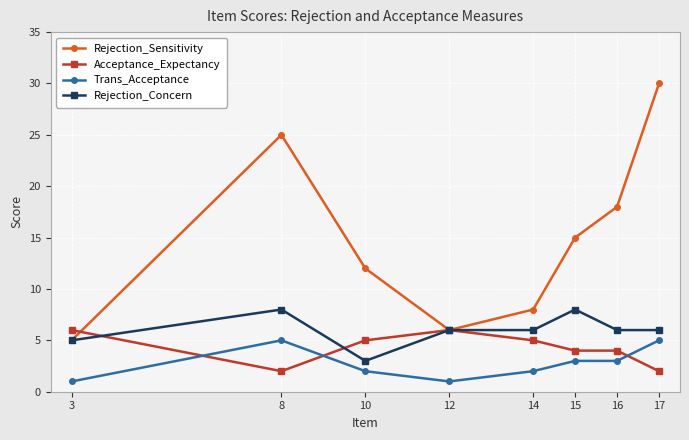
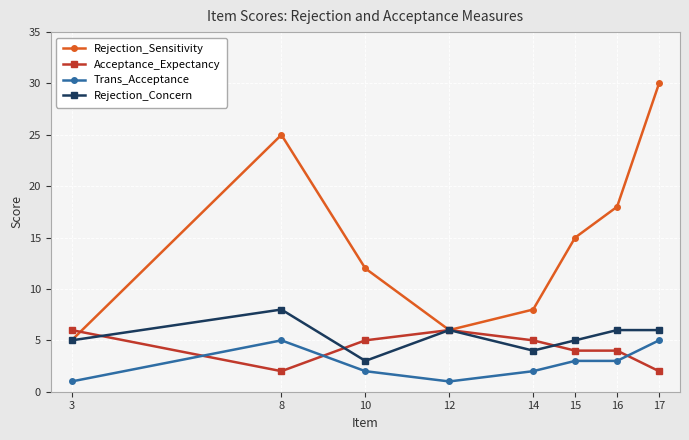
Rejection_Concern, 14: 6 -> 4
Rejection_Concern, 15: 8 -> 5
